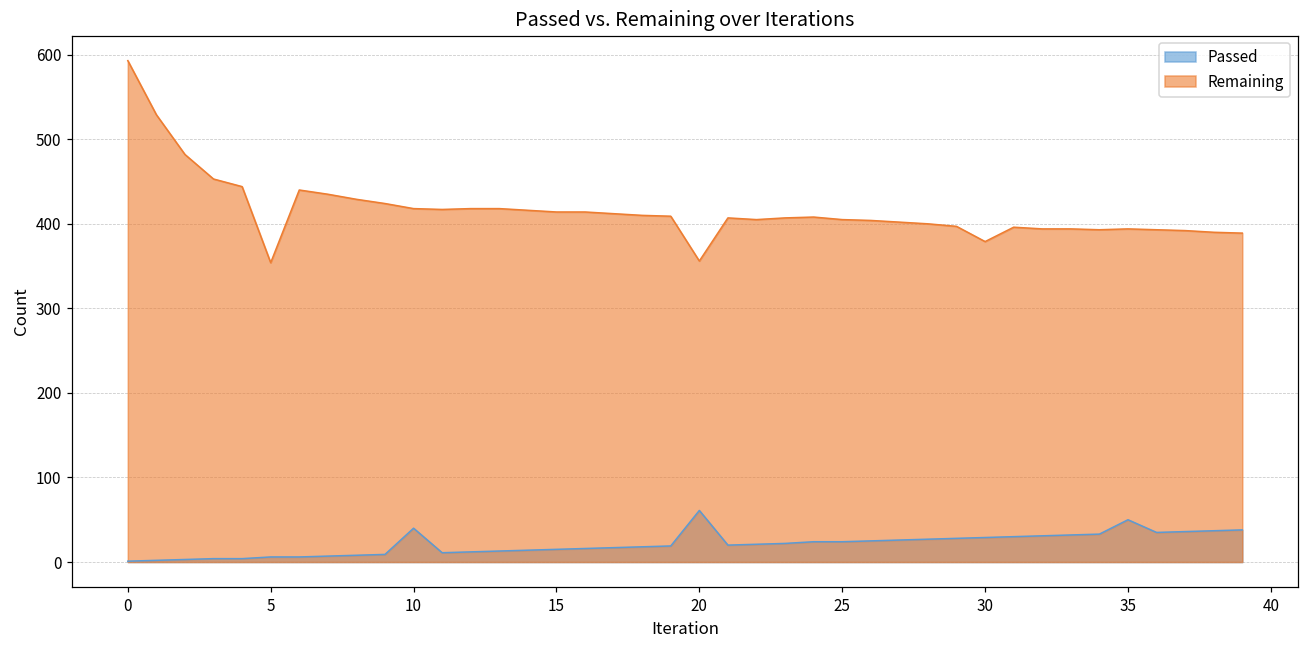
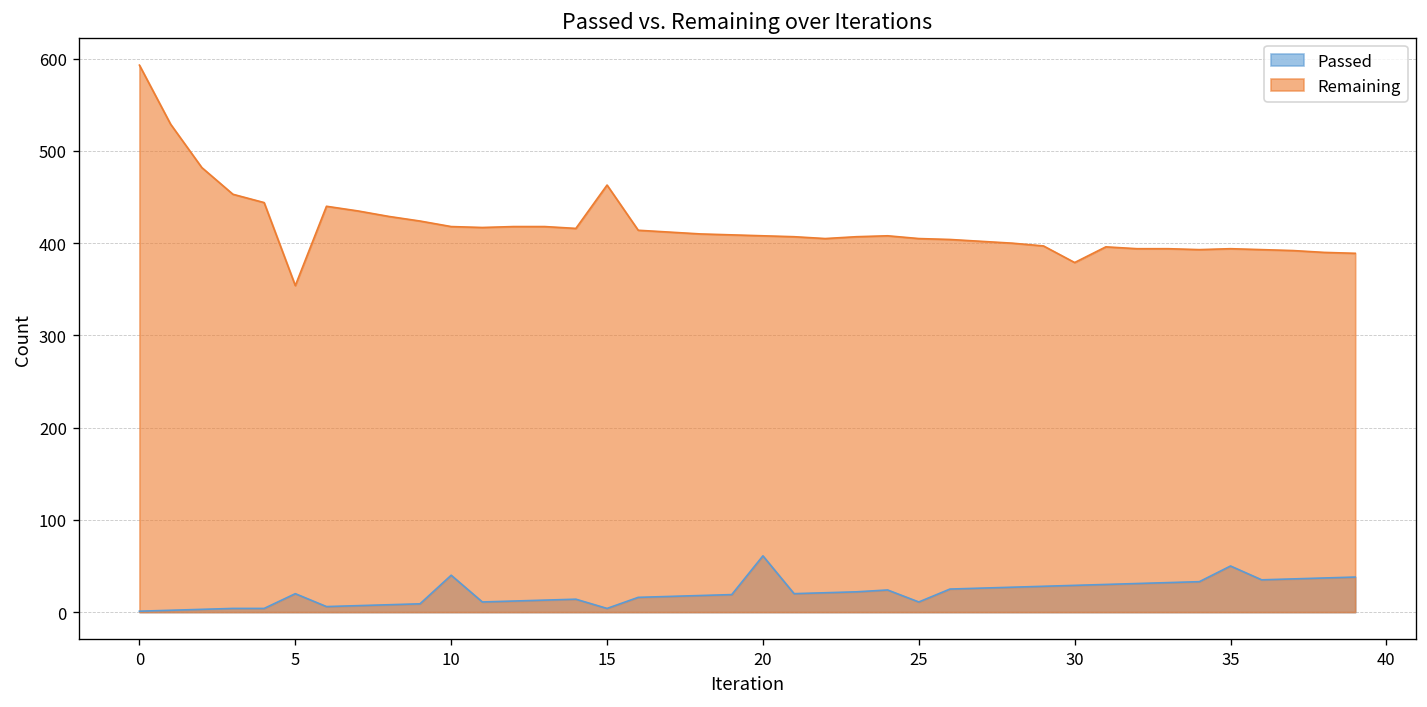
Passed, 5: 10 -> 20
Passed, 15: 20 -> 0
Remaining, 15: 410 -> 460
Remaining, 20: 360 -> 410
Passed, 25: 20 -> 10
